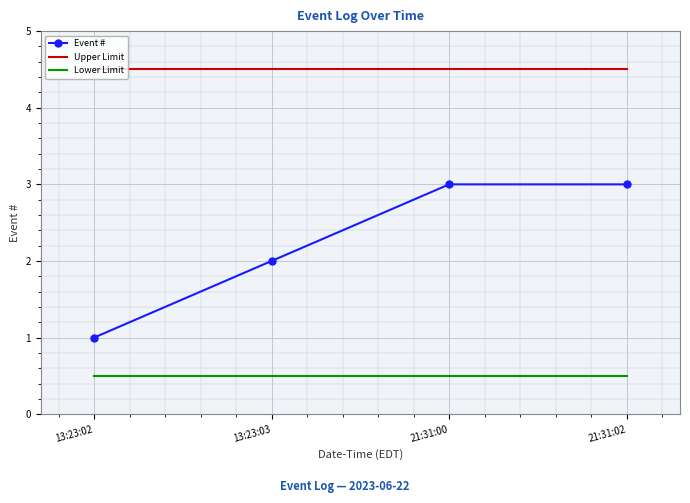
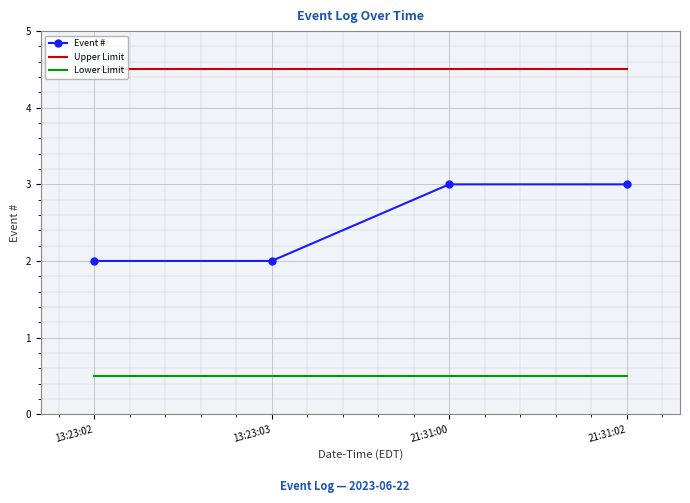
Event #, 13:23:02: 1 -> 2
